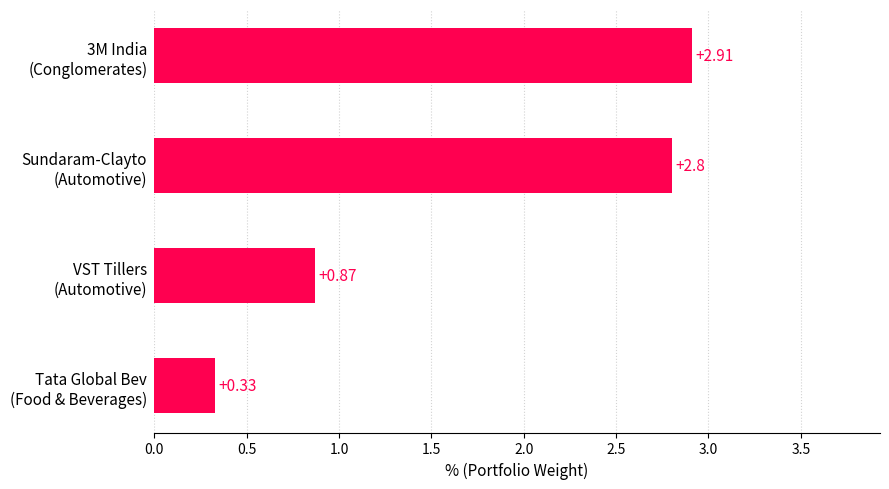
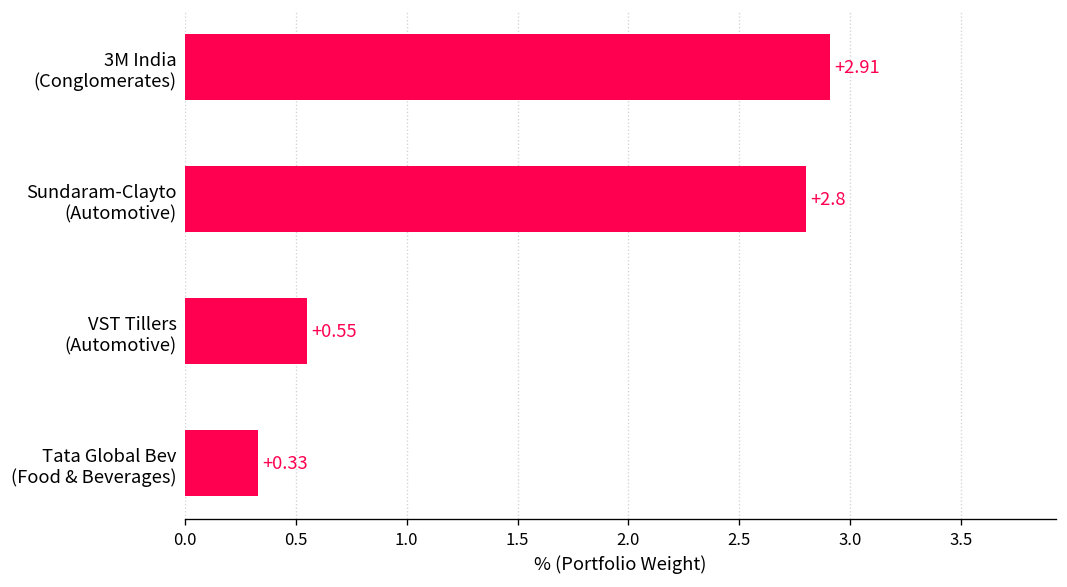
VST Tillers (Automotive): +0.87 -> +0.55
